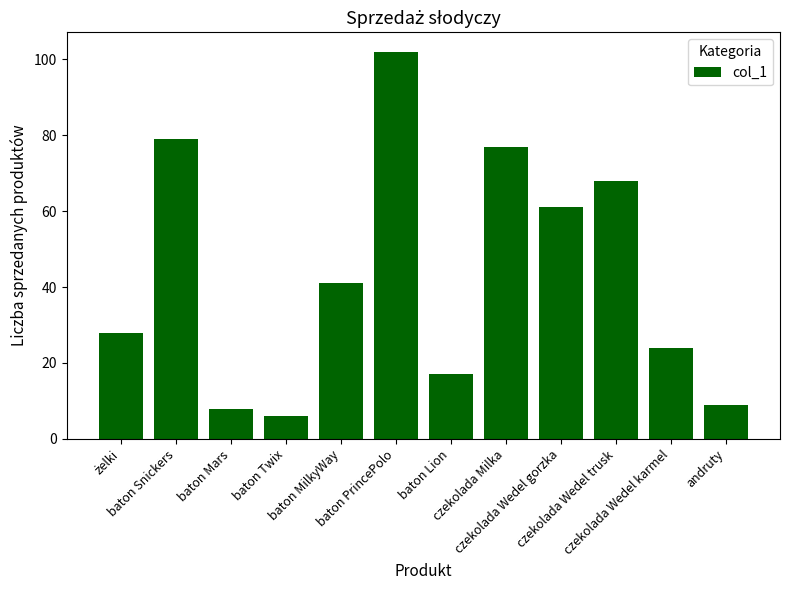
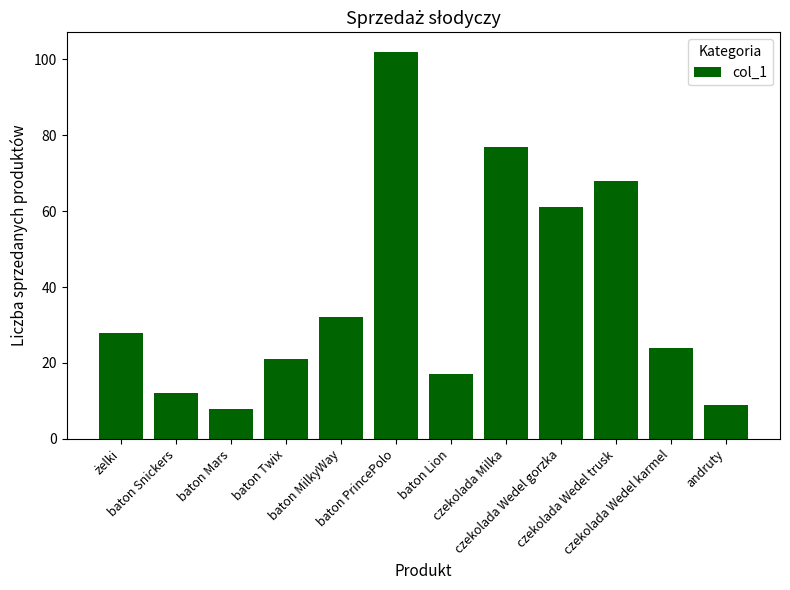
baton Snickers: 79 -> 12
baton Twix: 6 -> 21
baton MilkyWay: 41 -> 32
